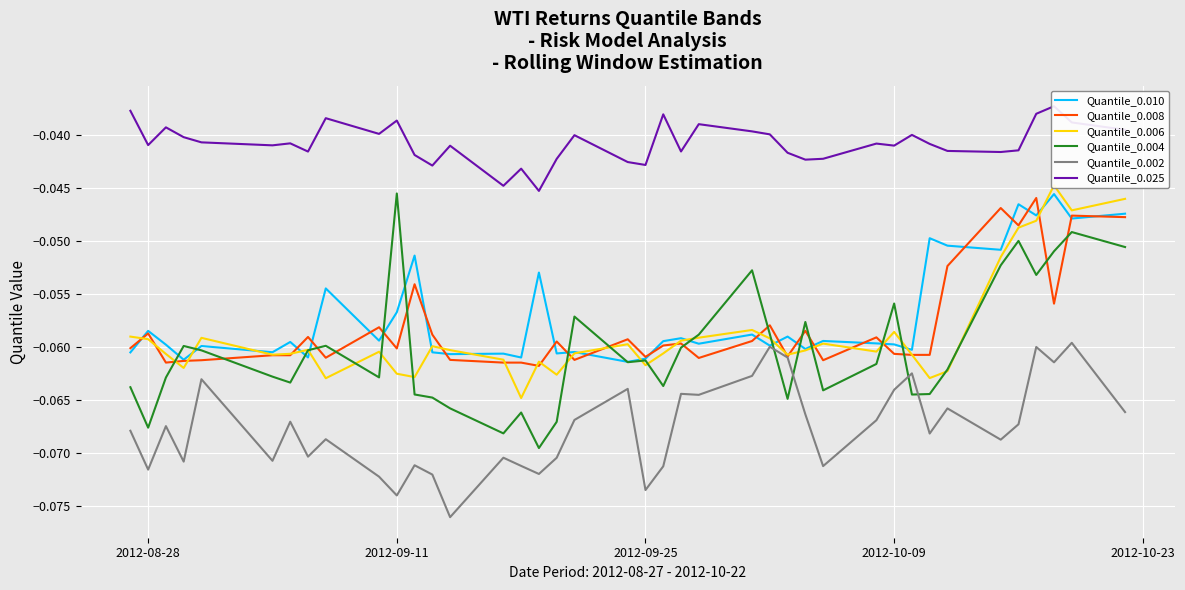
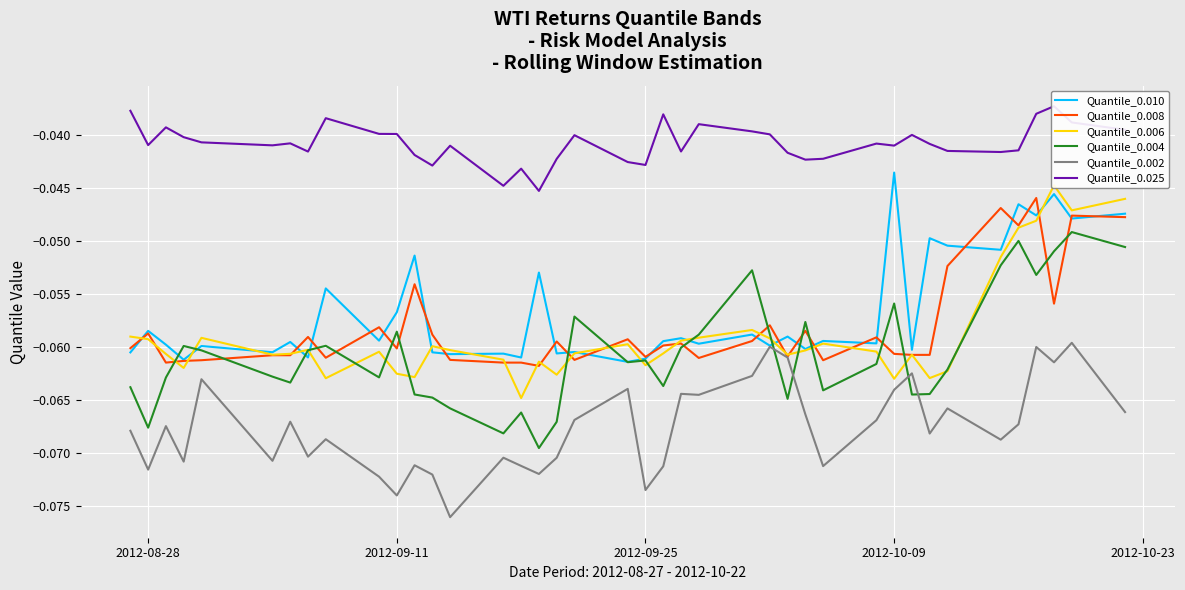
Quantile_0.004, 2012-09-11: -0.0455 -> -0.0585
Quantile_0.025, 2012-09-11: -0.0386 -> -0.0399
Quantile_0.010, 2012-10-09: -0.0597 -> -0.0435
Quantile_0.006, 2012-10-09: -0.0585 -> -0.0630
